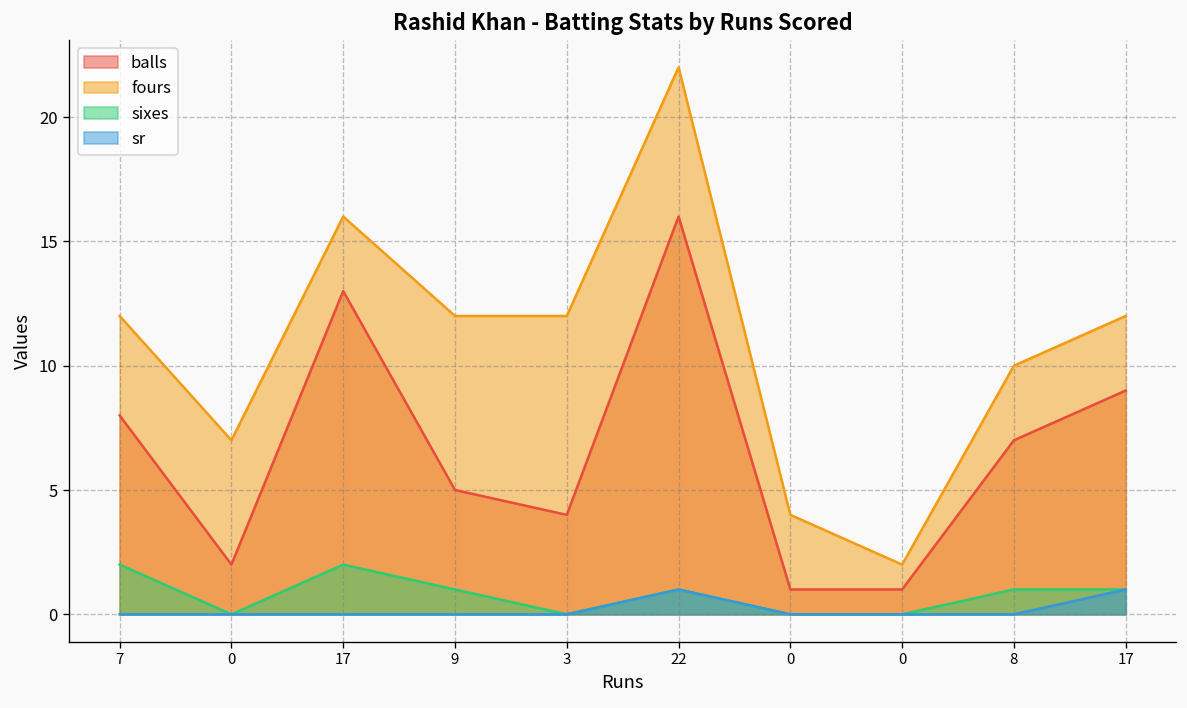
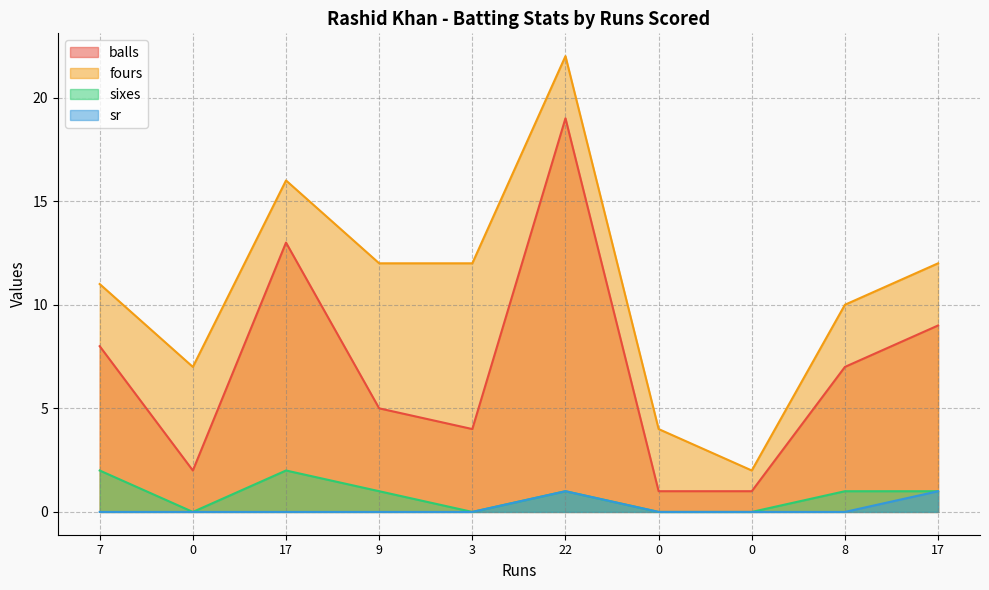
fours, 7: 12 -> 11
balls, 22: 16 -> 19
